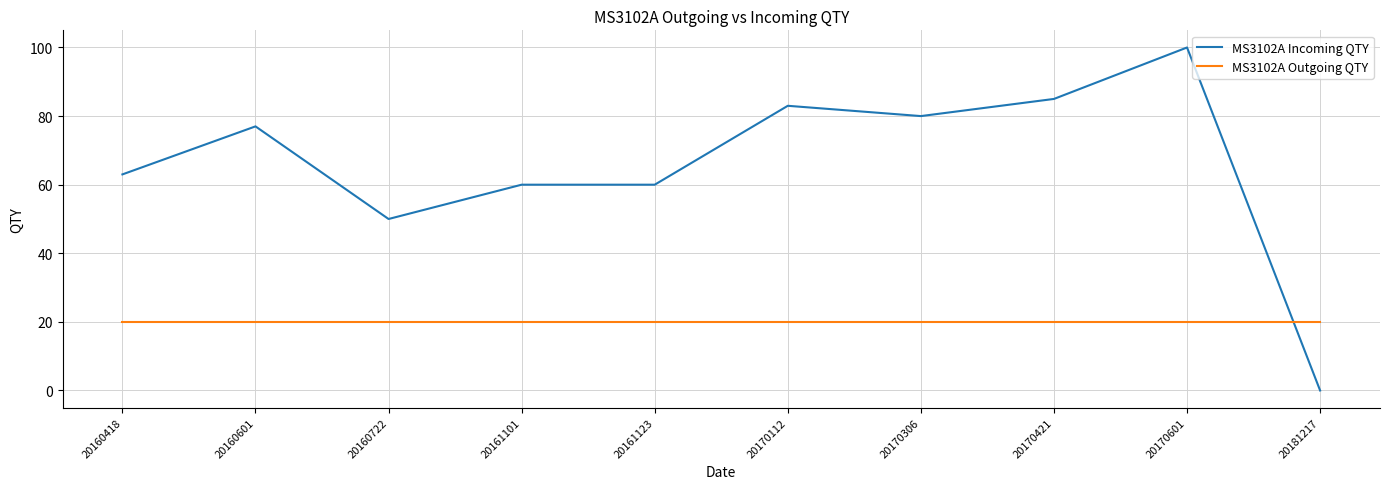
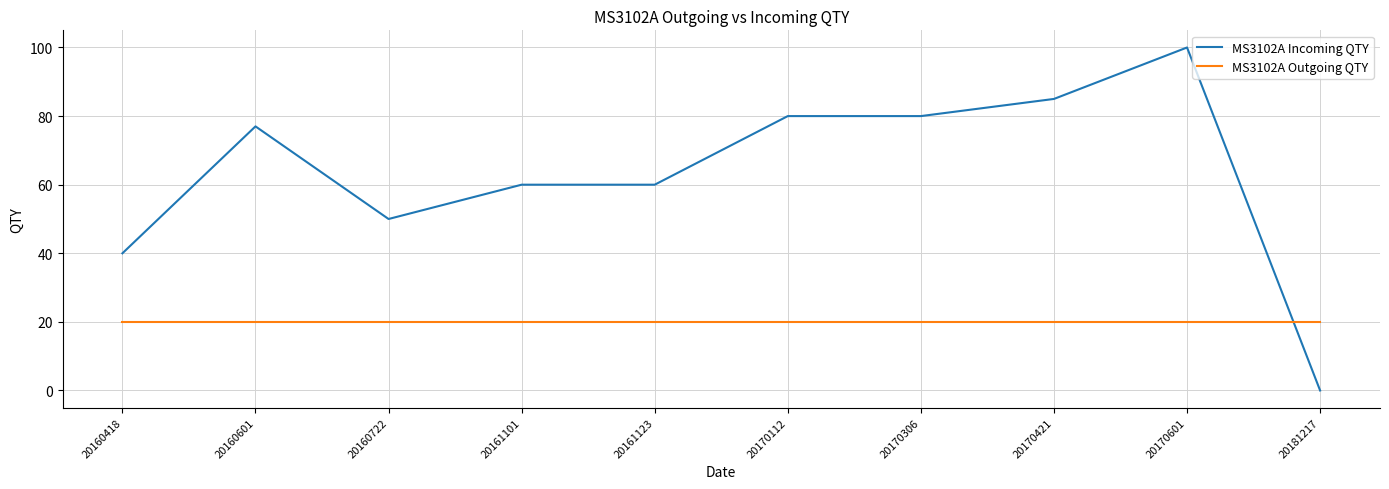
MS3102A Incoming QTY, 20160418: 63 -> 40
MS3102A Incoming QTY, 20170112: 83 -> 80
